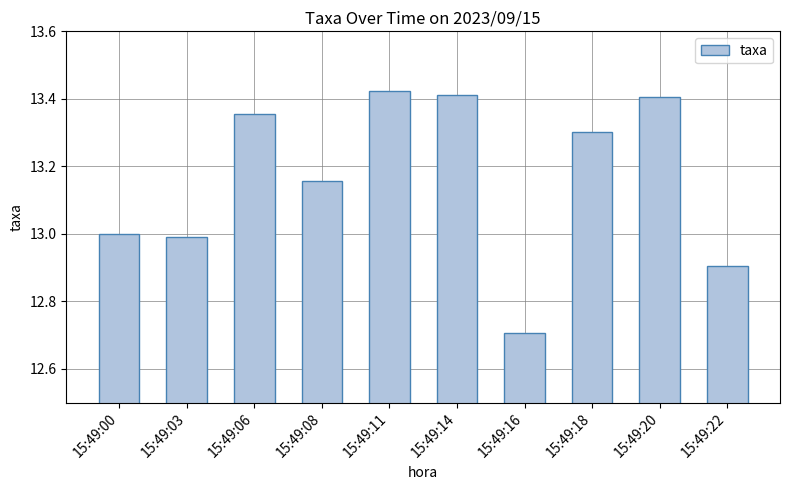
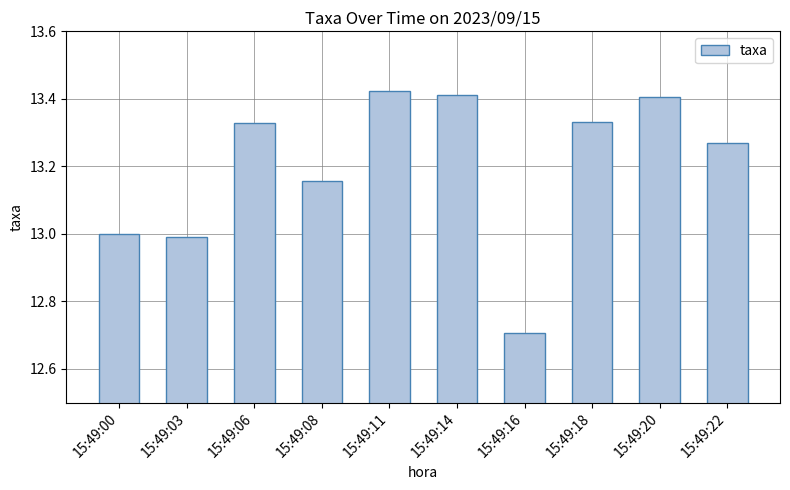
15:49:06: 13.35 -> 13.33
15:49:18: 13.30 -> 13.33
15:49:22: 12.90 -> 13.27
